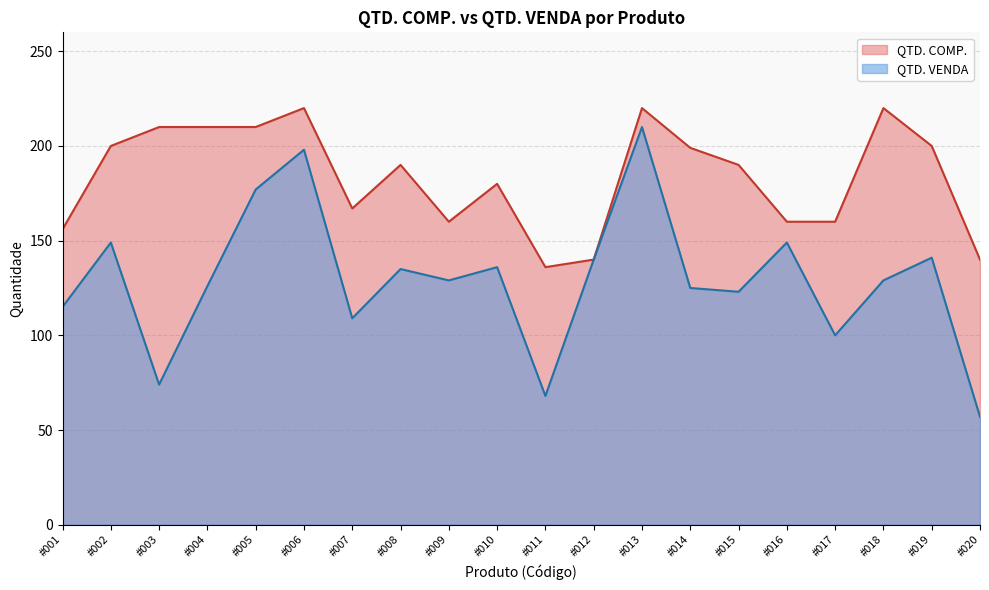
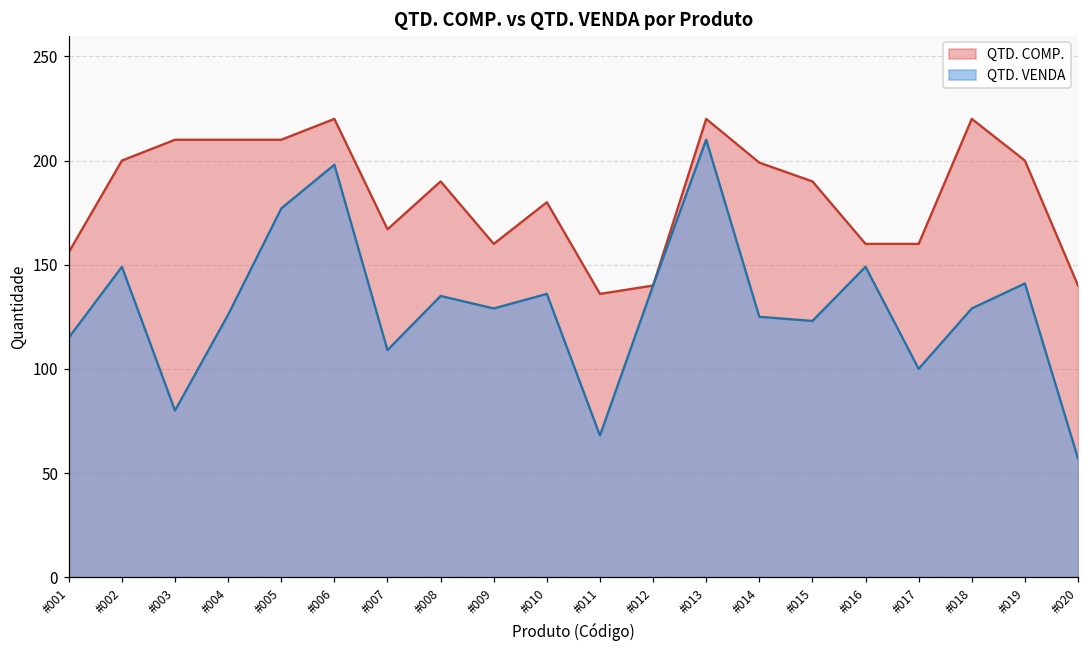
QTD. VENDA, #003: 74 -> 80
